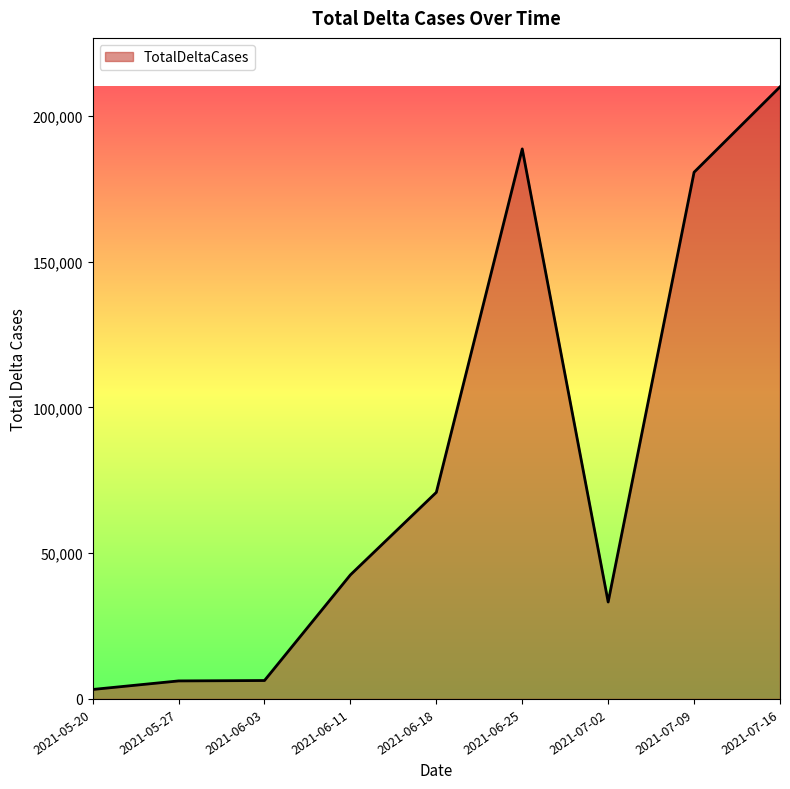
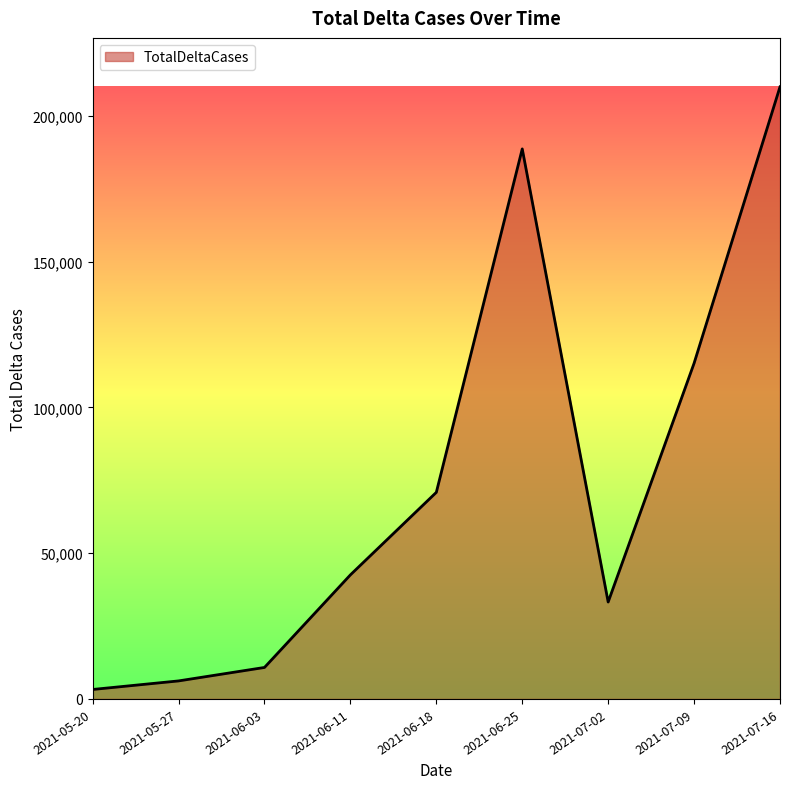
2021-06-03: 6,000 -> 11,000
2021-07-09: 181,000 -> 115,000
